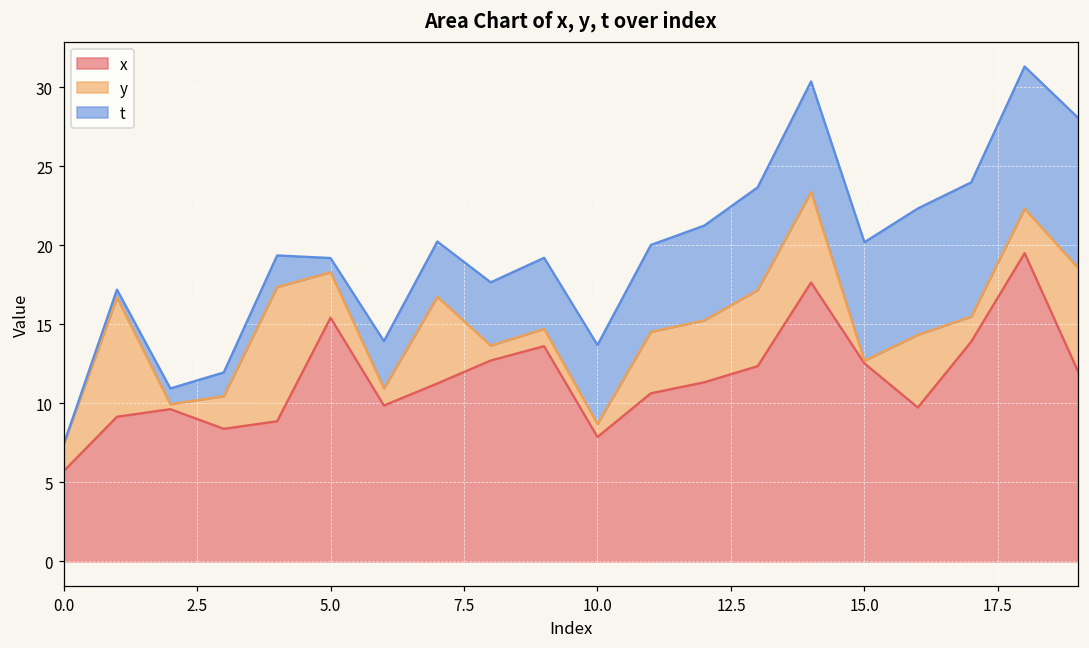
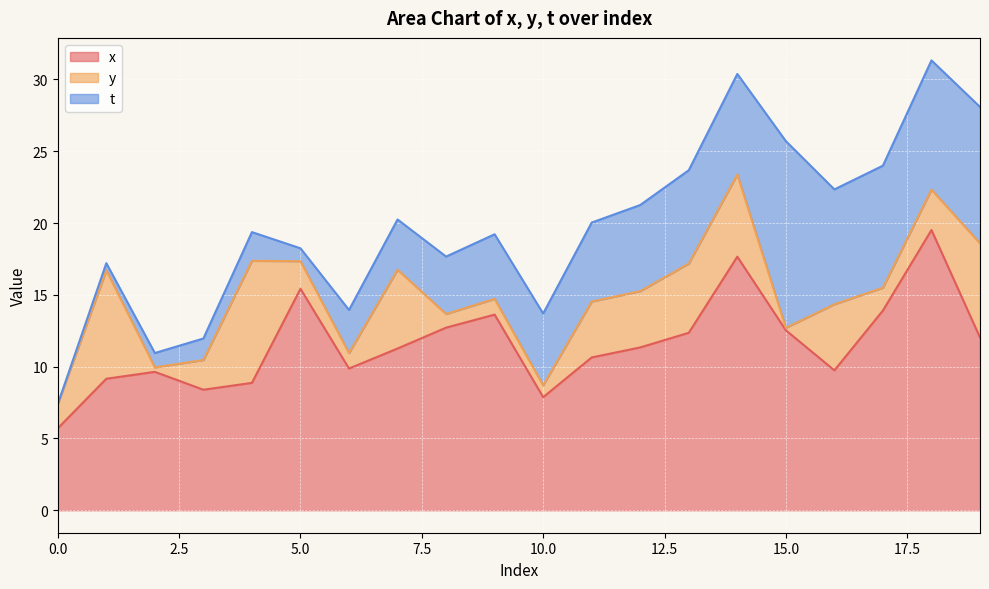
y, 5.0: 2.9 -> 1.9
t, 15.0: 7.5 -> 13.0
